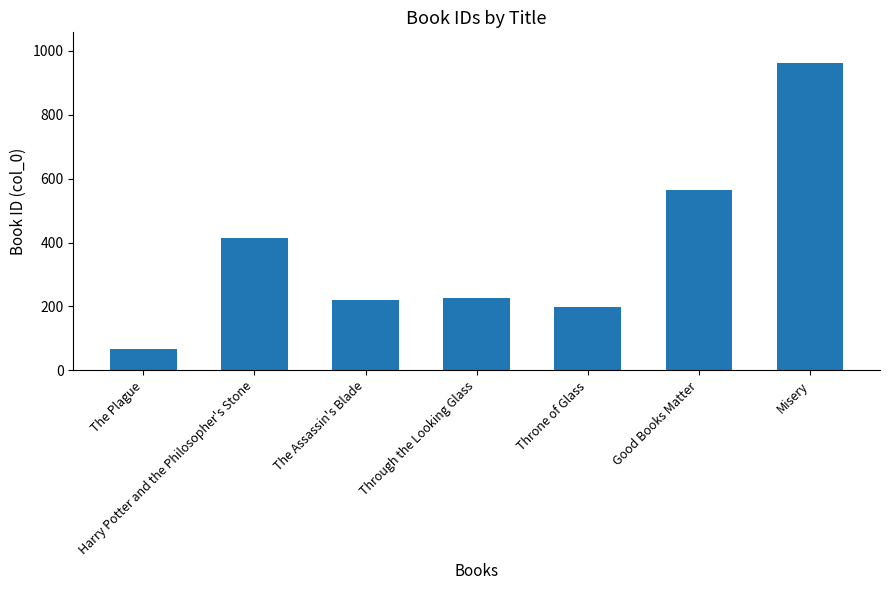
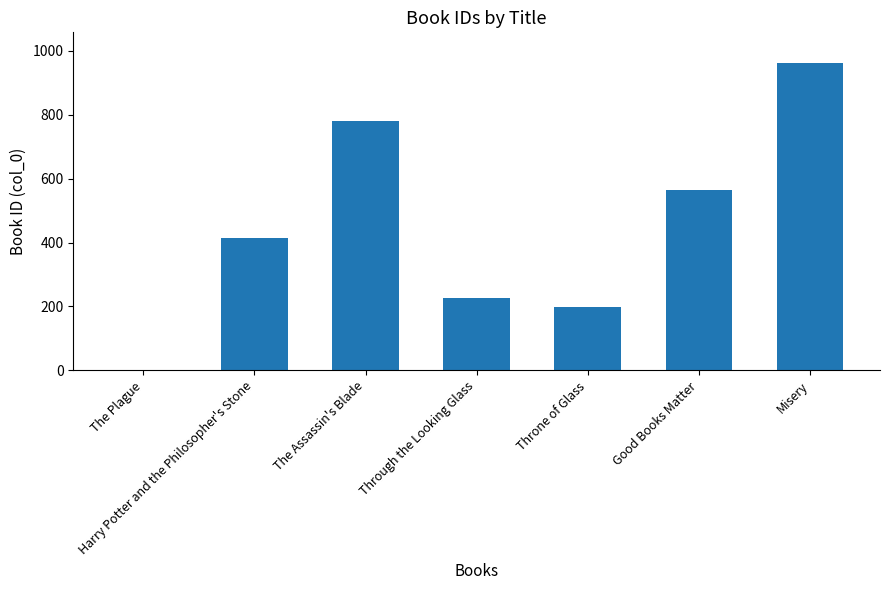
The Plague: 70 -> 0
The Assassin's Blade: 220 -> 780
